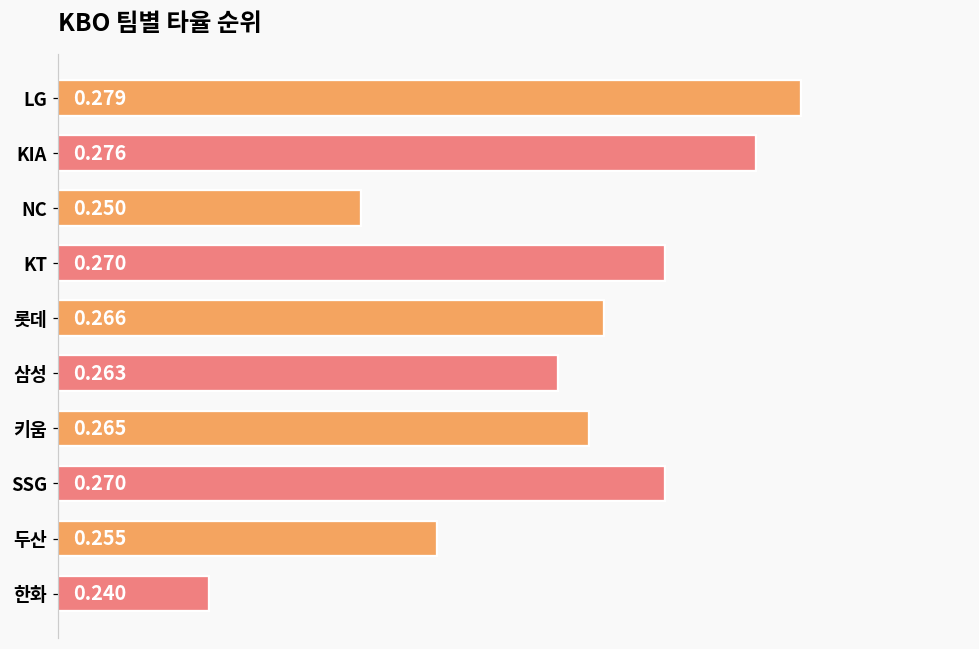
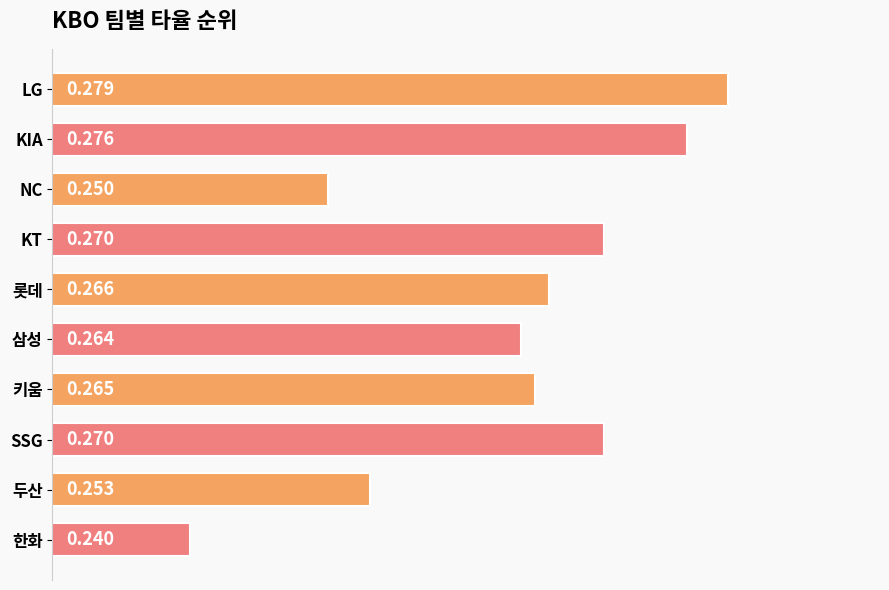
삼성: 0.263 -> 0.264
두산: 0.255 -> 0.253
